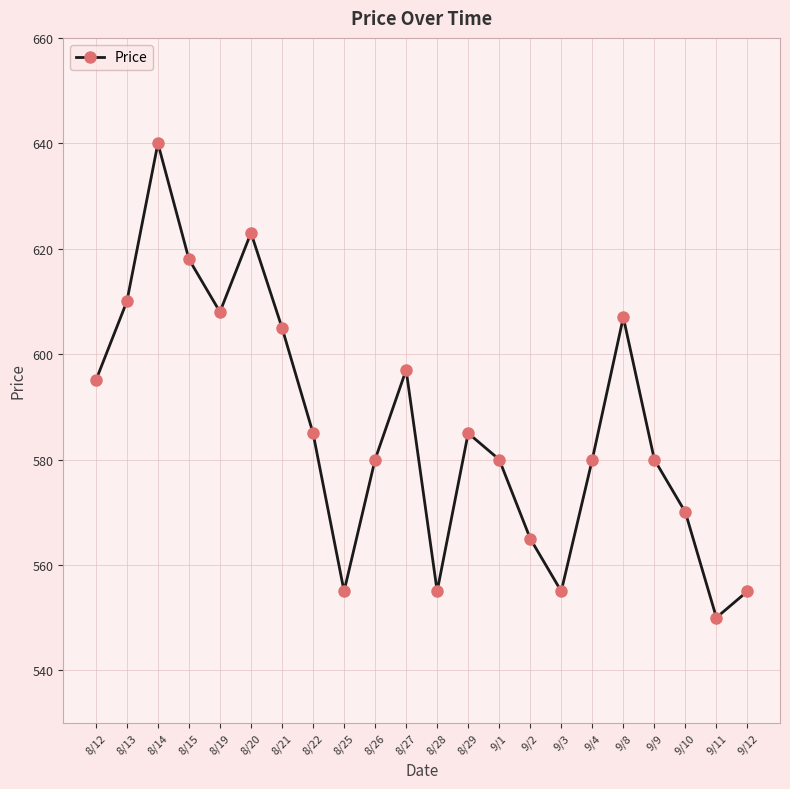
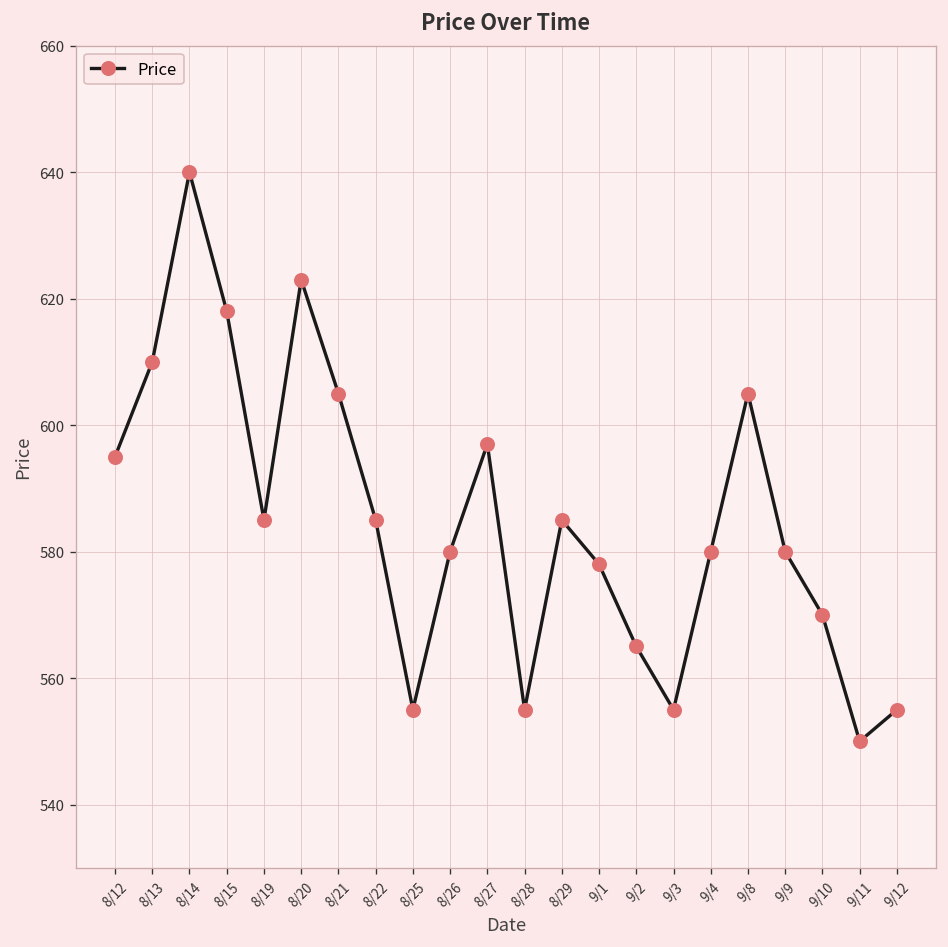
8/19: 608 -> 585
9/1: 580 -> 578
9/8: 607 -> 605
